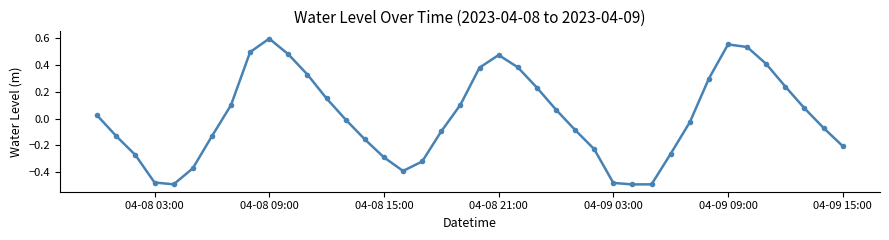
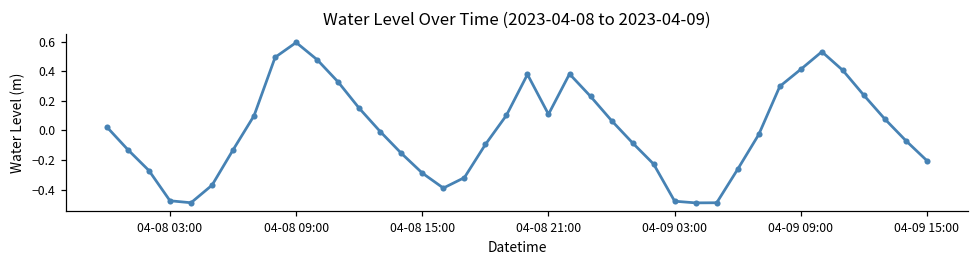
04-08 21:00: 0.47 -> 0.11
04-09 09:00: 0.55 -> 0.41
